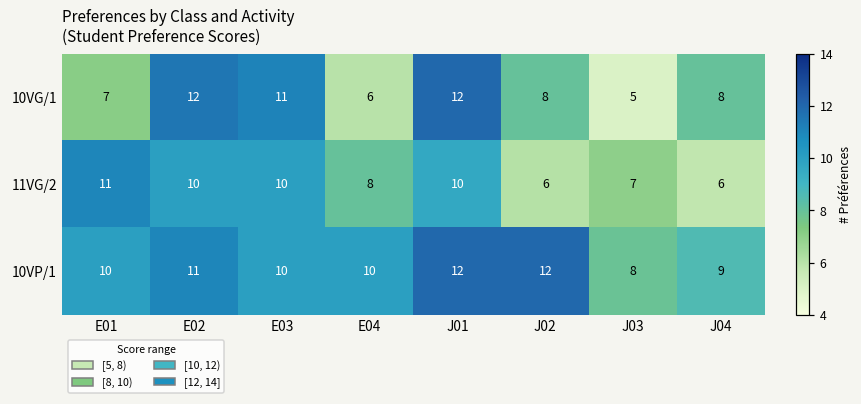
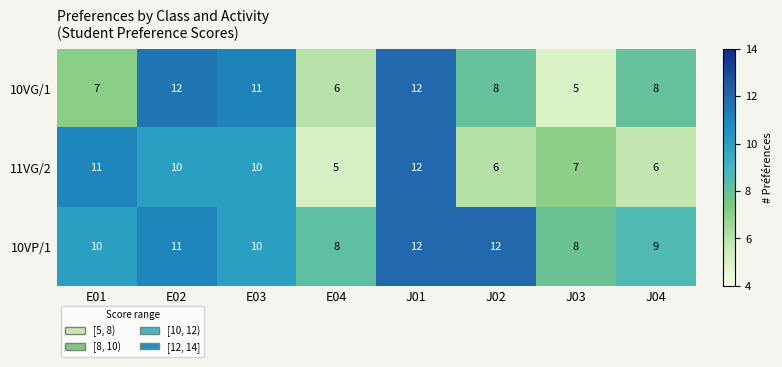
11VG/2, E04: 8 -> 5
11VG/2, J01: 10 -> 12
10VP/1, E04: 10 -> 8
